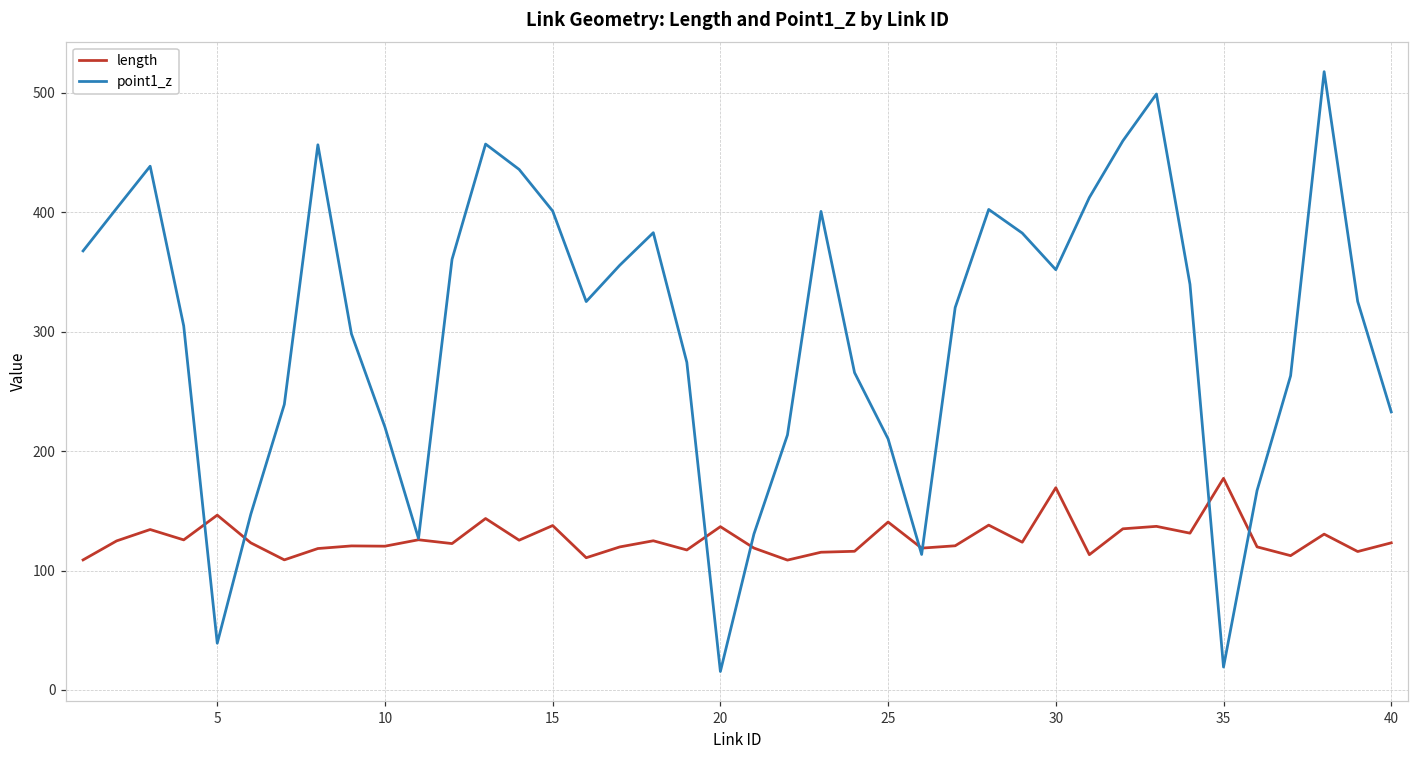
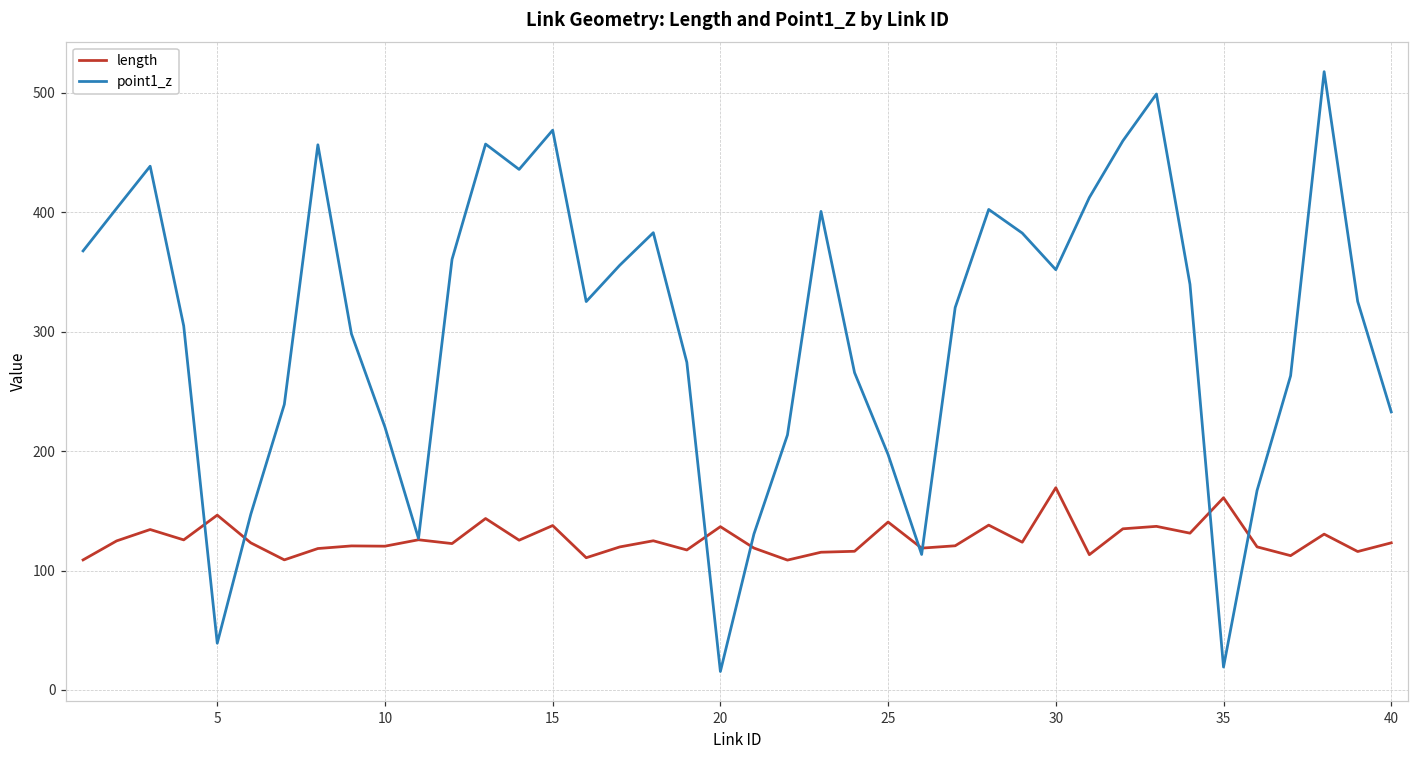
point1_z, 15: 401 -> 469
point1_z, 25: 210 -> 197
length, 35: 177 -> 161
